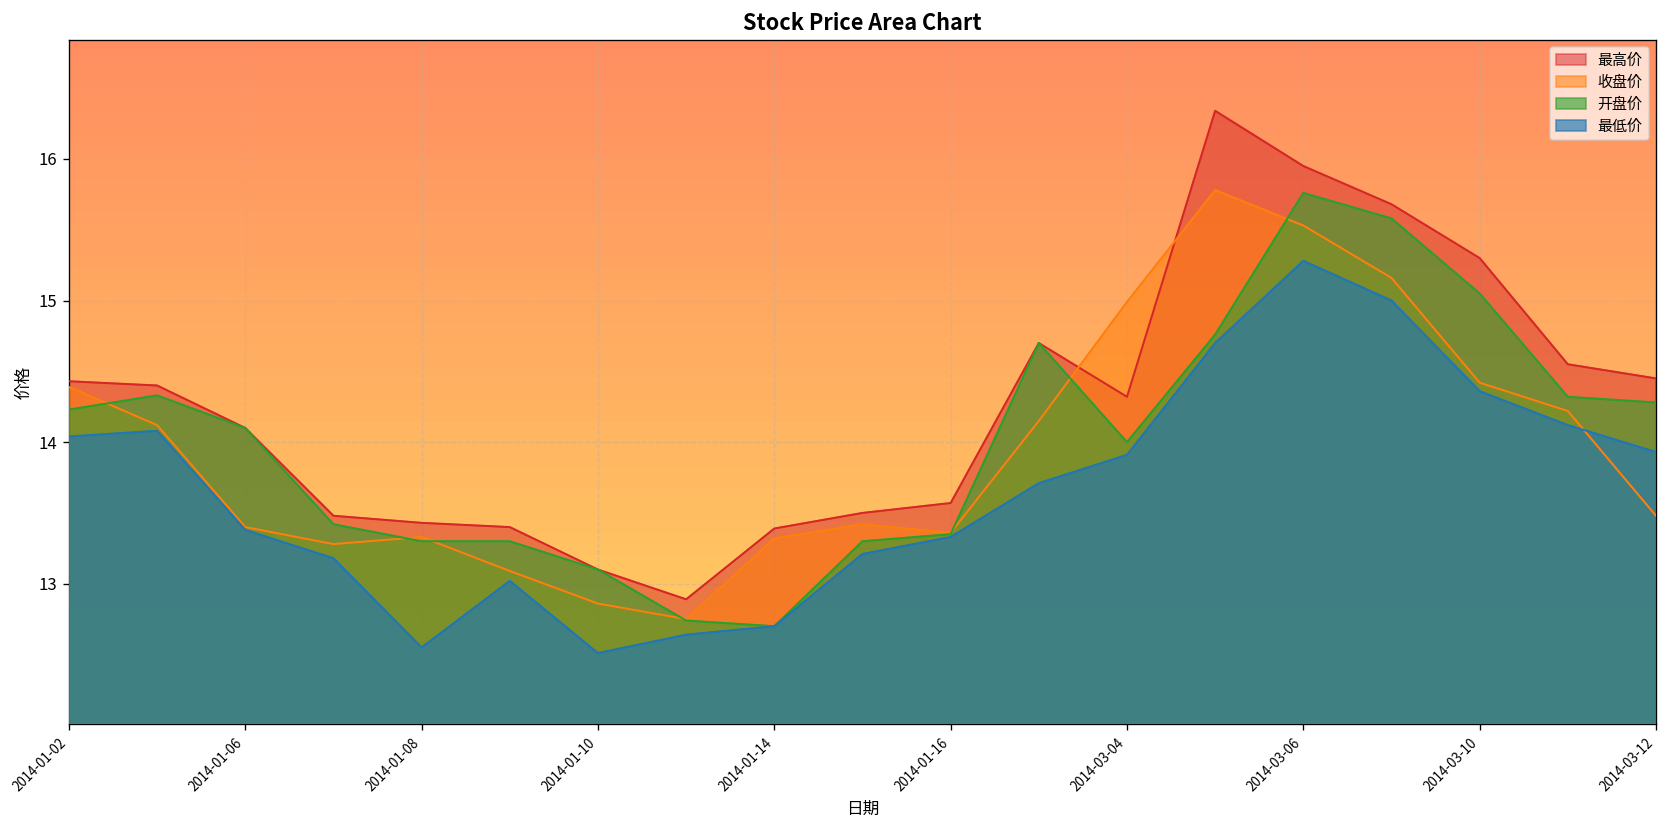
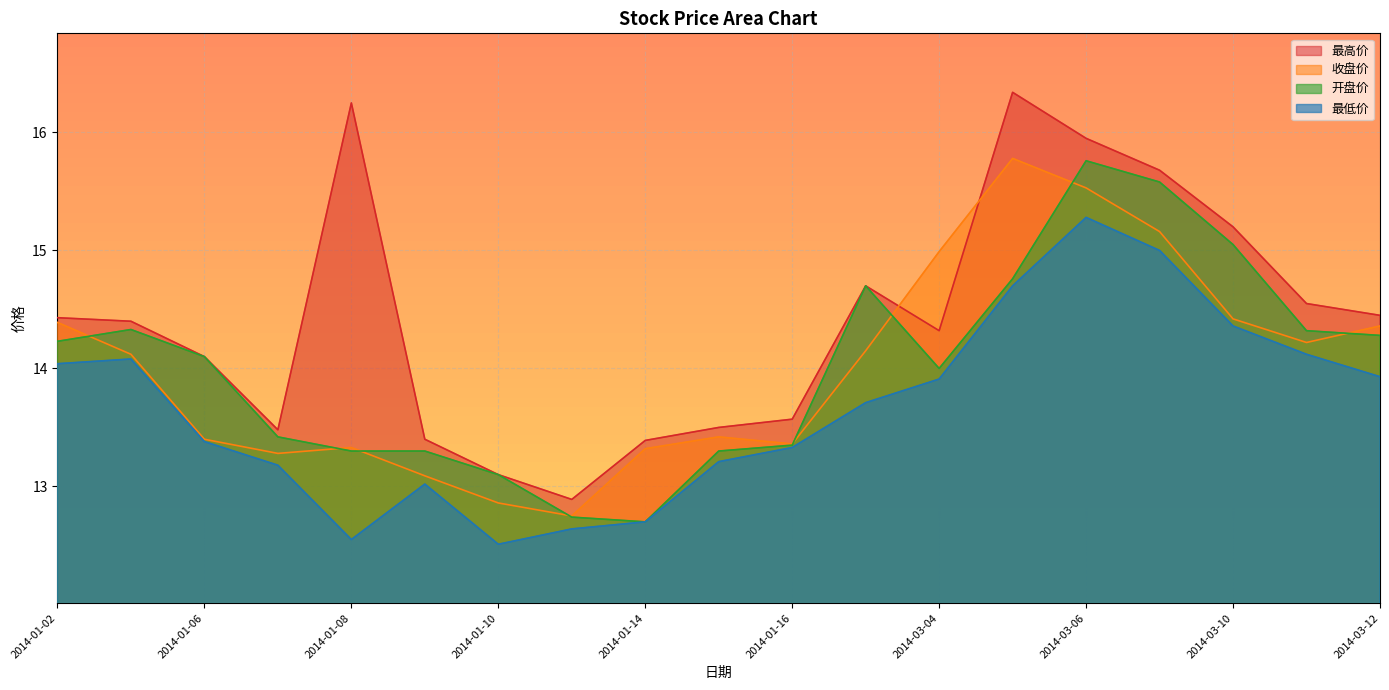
最高价, 2014-01-08: 13.43 -> 16.25
最高价, 2014-03-10: 15.3 -> 15.2
收盘价, 2014-03-12: 13.48 -> 14.36
